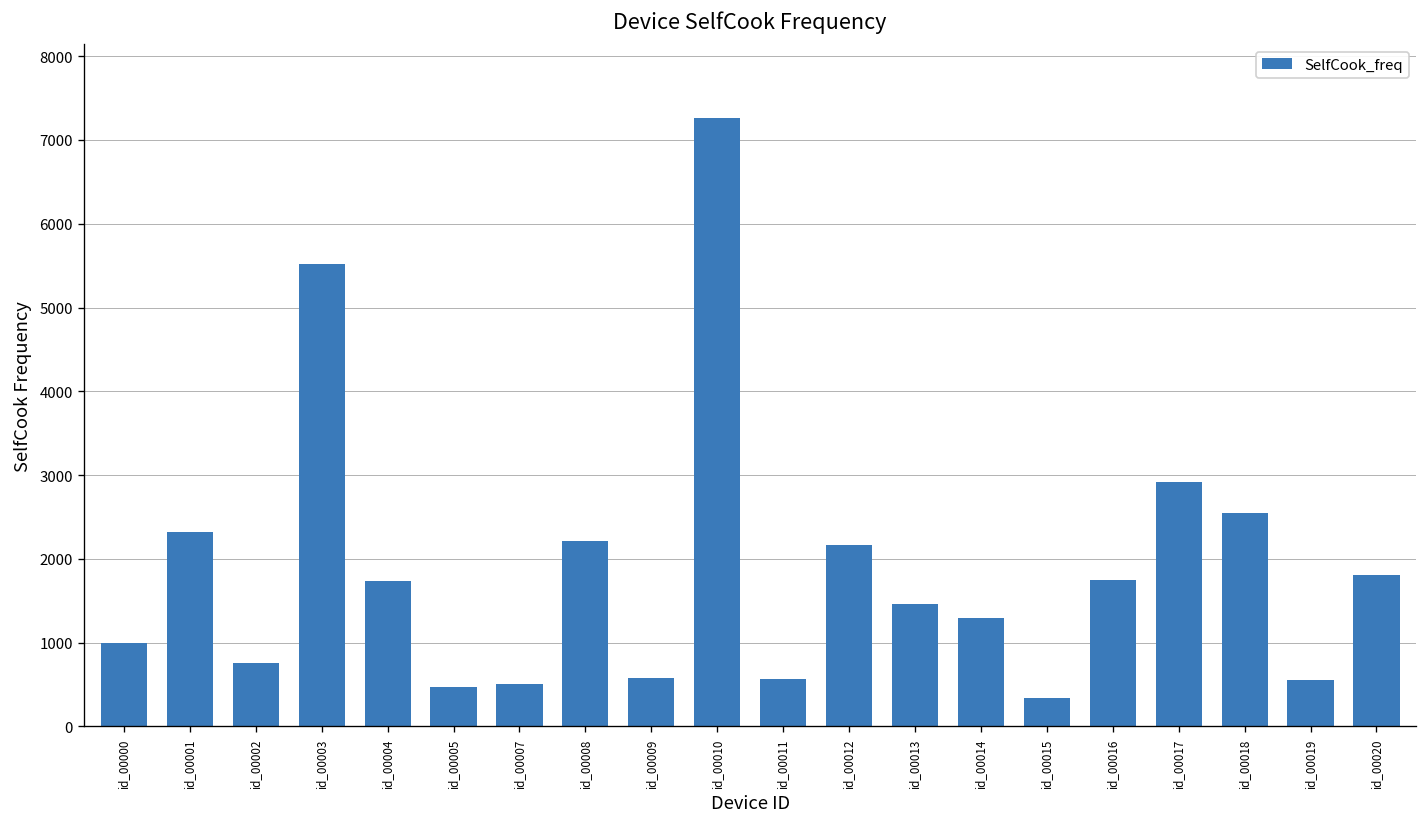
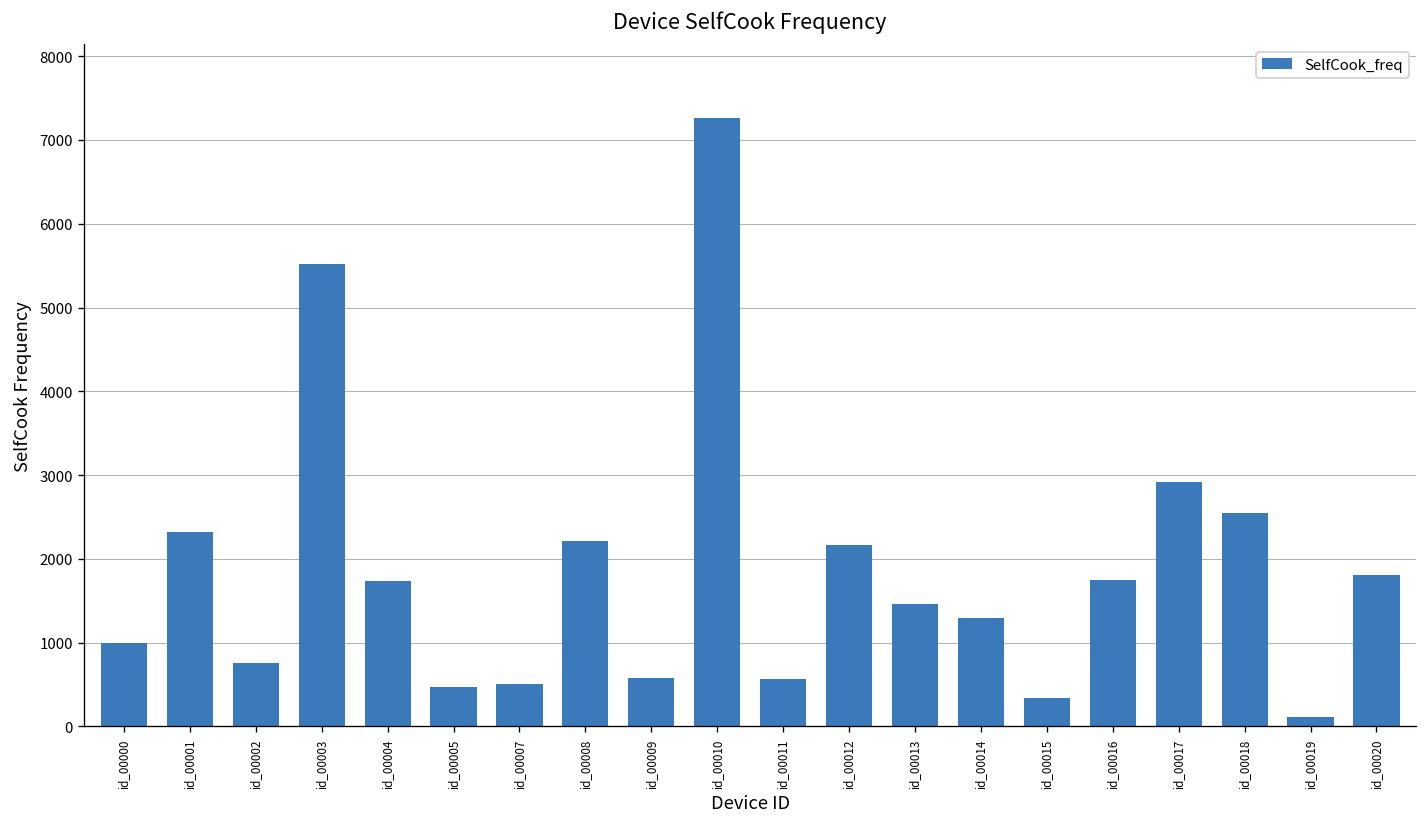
id_00019: 600 -> 100
